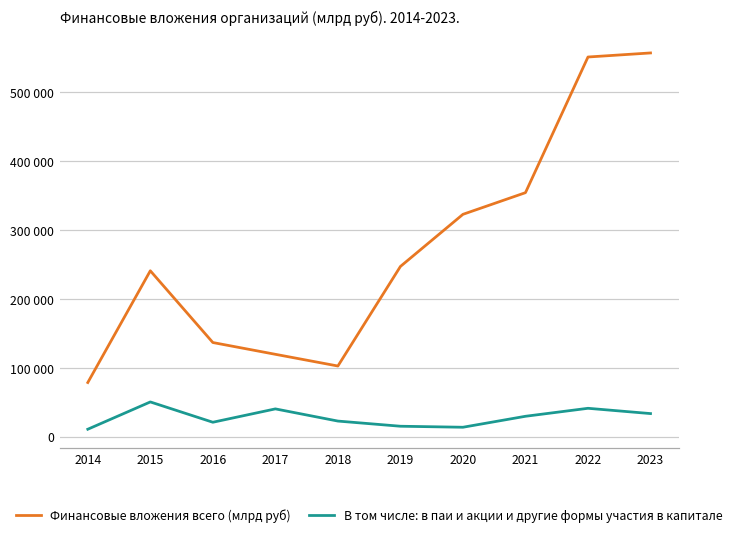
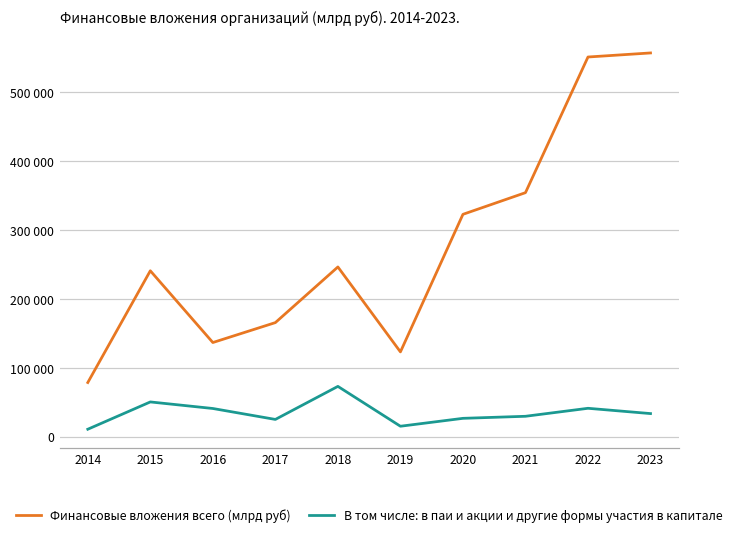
В том числе: в паи и акции и другие формы участия в капитале, 2016: 20000 -> 40000
Финансовые вложения всего (млрд руб), 2017: 120000 -> 170000
В том числе: в паи и акции и другие формы участия в капитале, 2017: 40000 -> 30000
Финансовые вложения всего (млрд руб), 2018: 100000 -> 250000
В том числе: в паи и акции и другие формы участия в капитале, 2018: 20000 -> 70000
Финансовые вложения всего (млрд руб), 2019: 250000 -> 120000
В том числе: в паи и акции и другие формы участия в капитале, 2020: 10000 -> 30000
